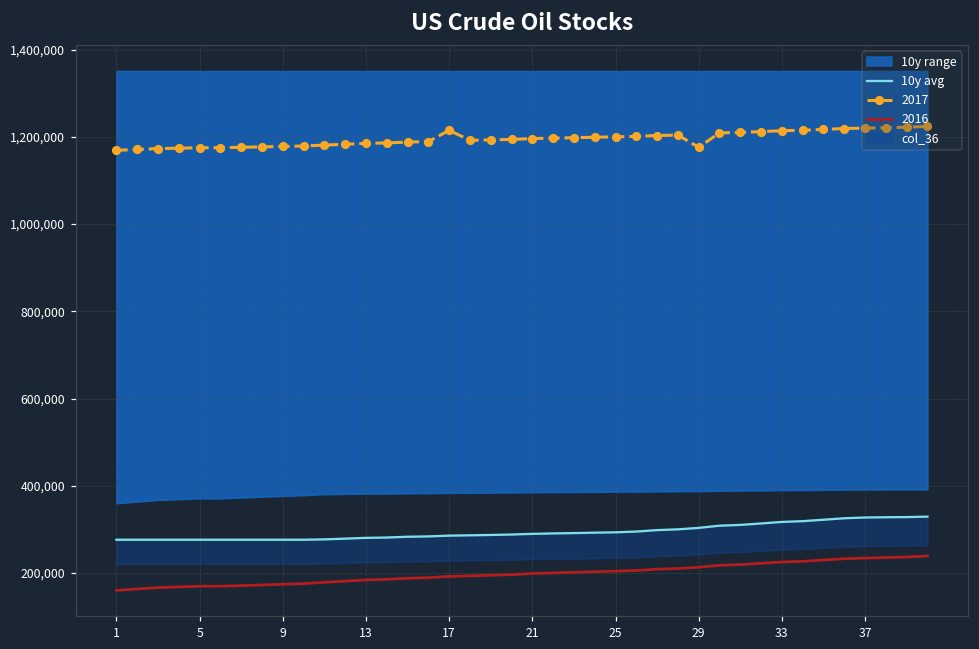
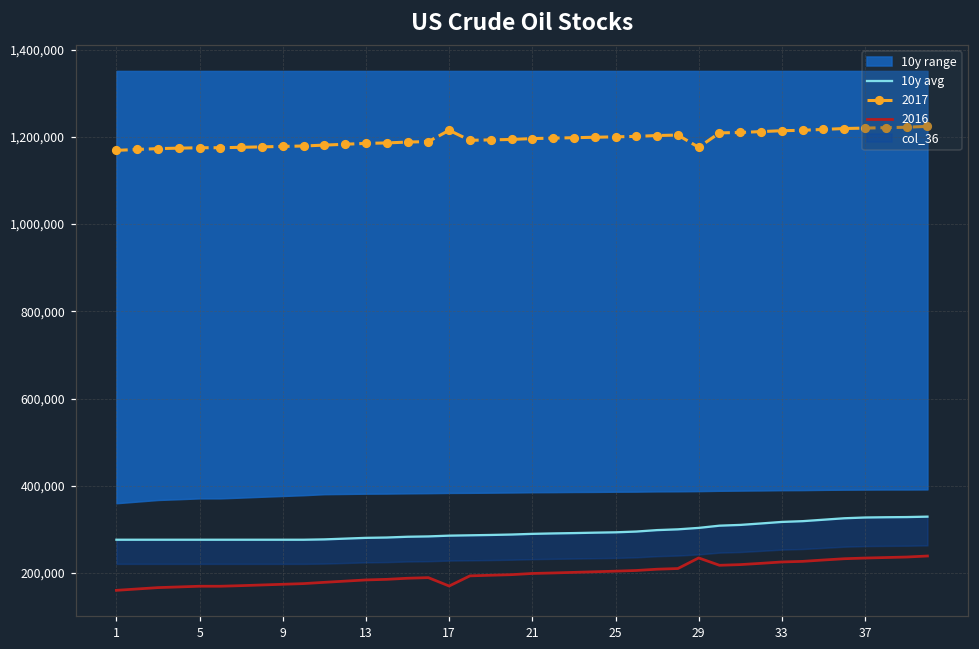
2016, 17: 190,000 -> 170,000
2016, 29: 210,000 -> 230,000
